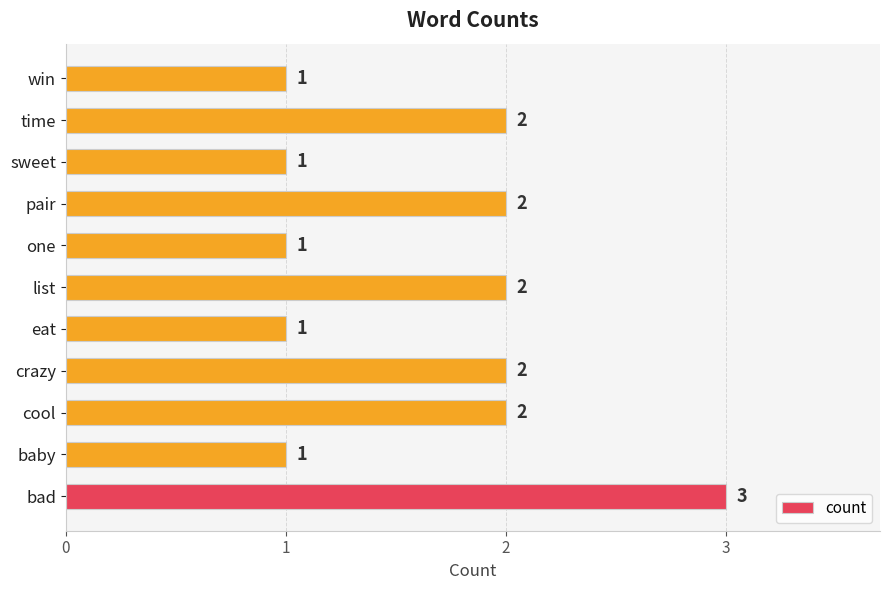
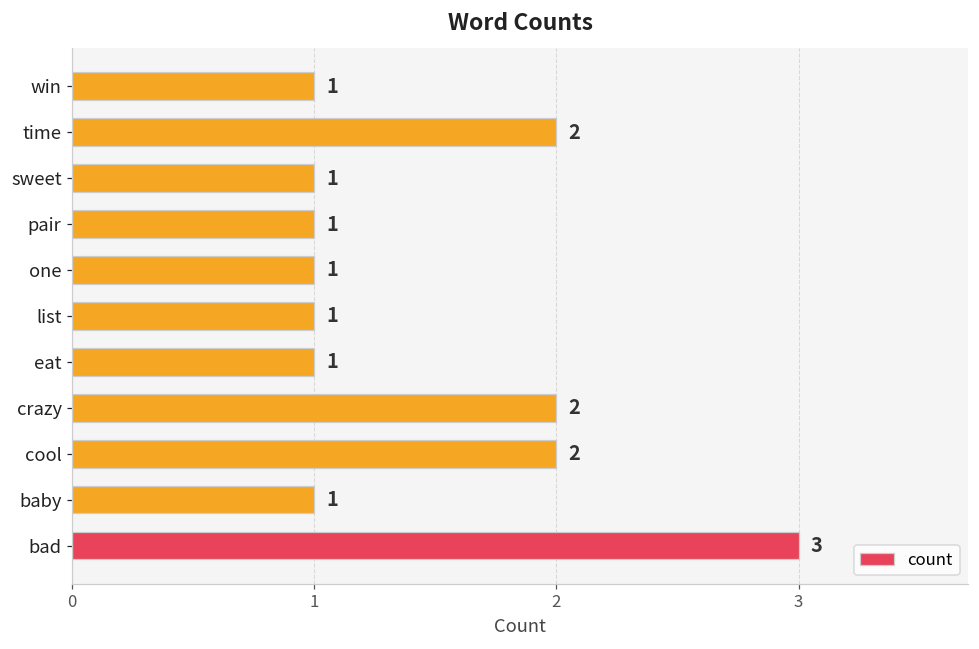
pair: 2 -> 1
list: 2 -> 1
